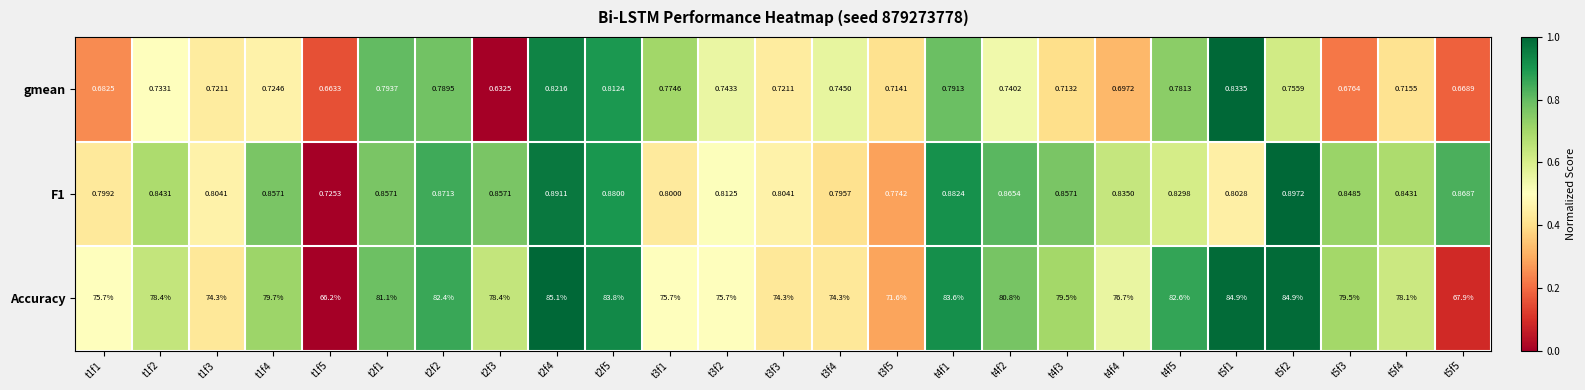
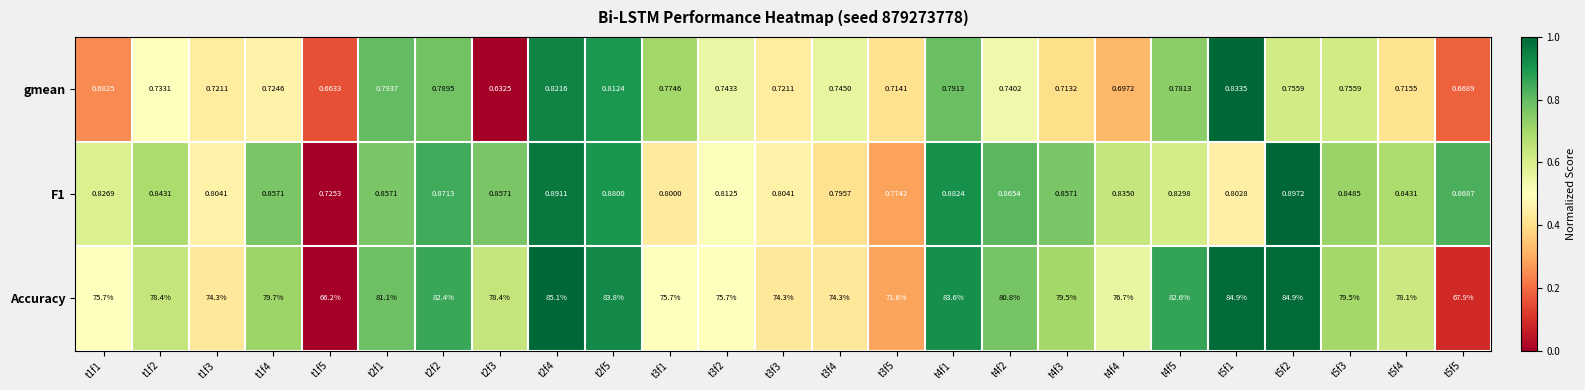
gmean, t5f3: 0.6764 -> 0.7559
F1, t1f1: 0.7992 -> 0.8269
